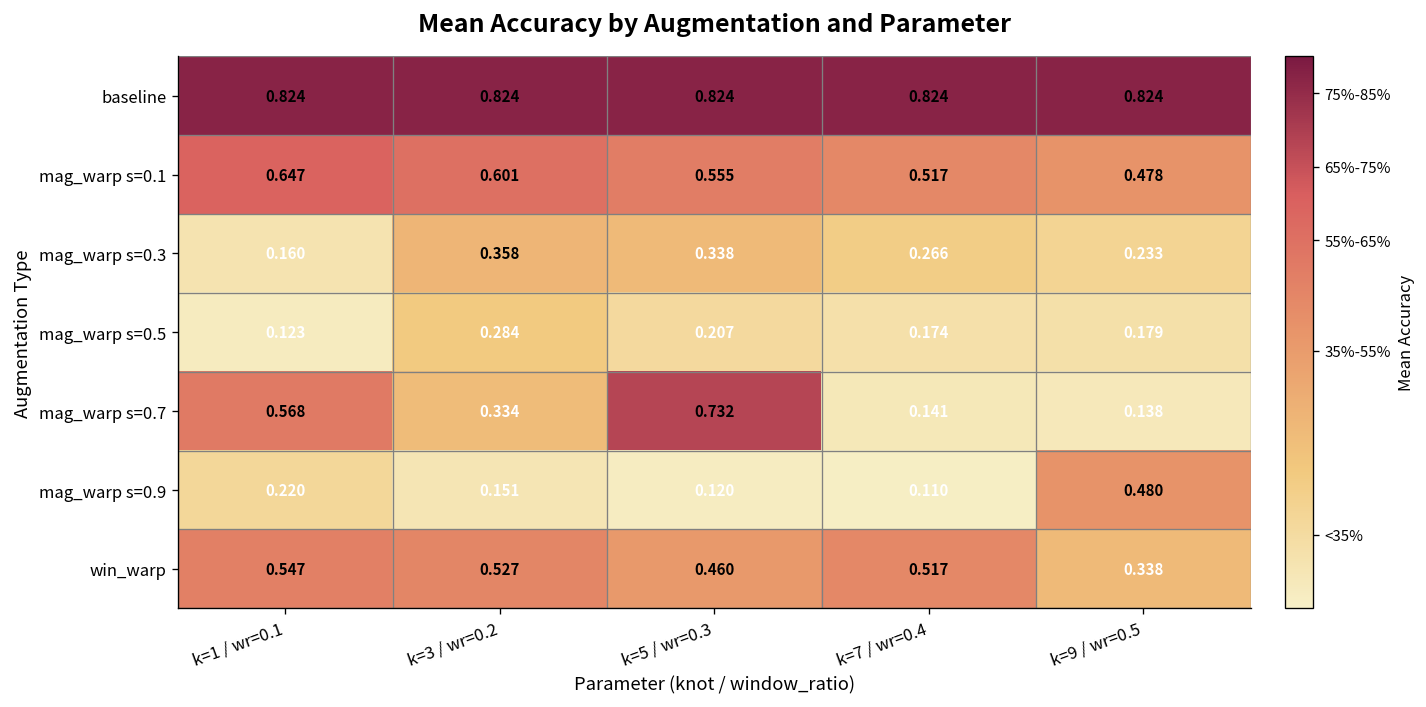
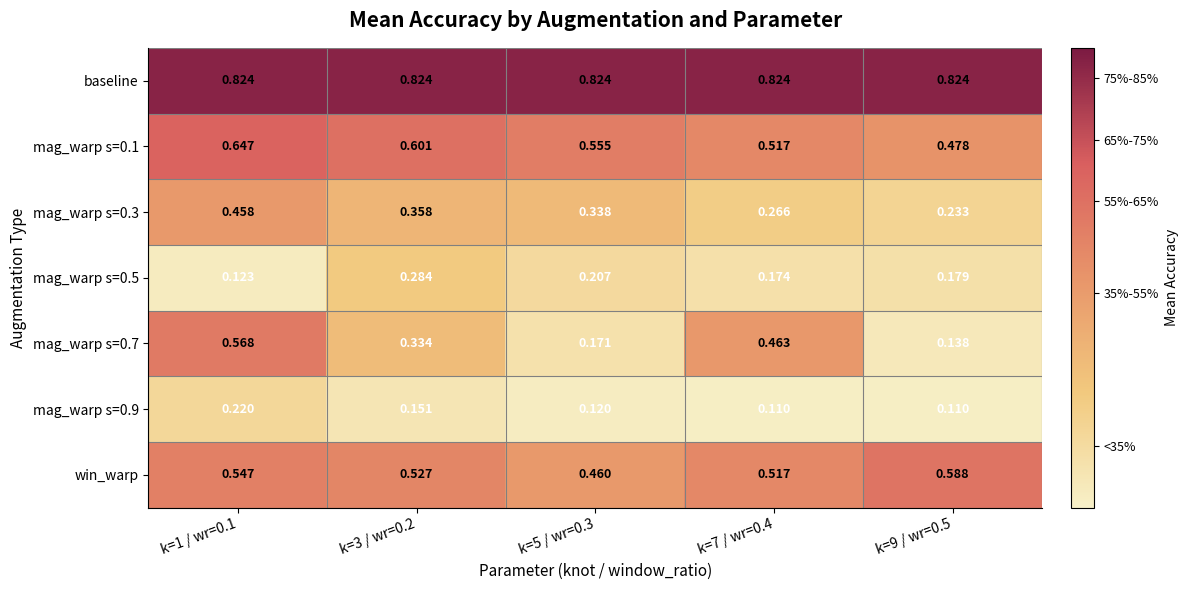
mag_warp s=0.3, k=1 / wr=0.1: 0.160 -> 0.458
mag_warp s=0.7, k=5 / wr=0.3: 0.732 -> 0.171
mag_warp s=0.7, k=7 / wr=0.4: 0.141 -> 0.463
mag_warp s=0.9, k=9 / wr=0.5: 0.480 -> 0.110
win_warp, k=9 / wr=0.5: 0.338 -> 0.588
